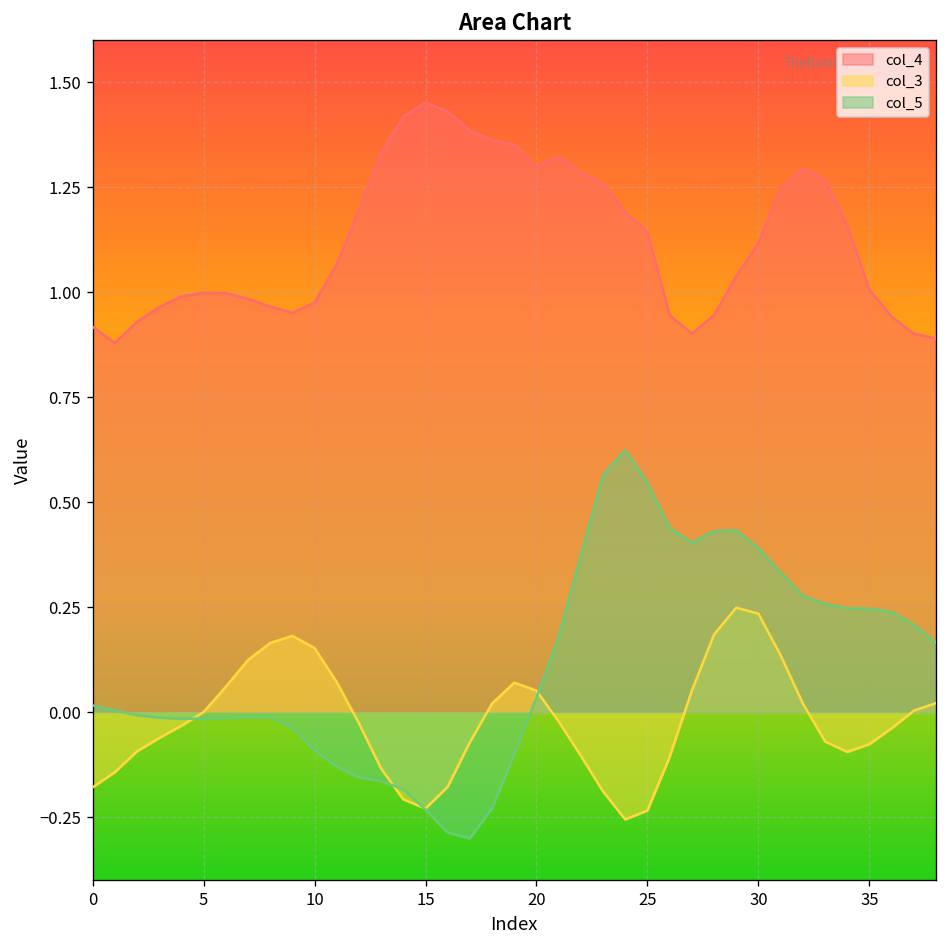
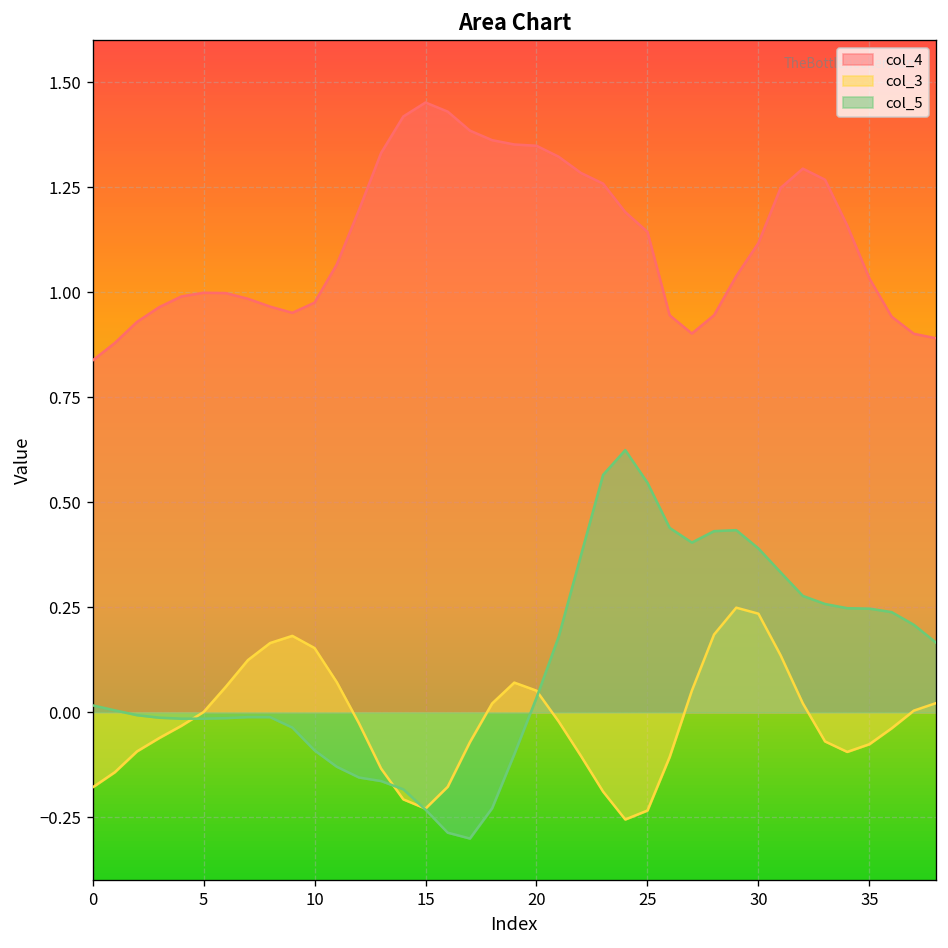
col_4, 0: 0.92 -> 0.84
col_4, 20: 1.30 -> 1.35
col_4, 35: 1.01 -> 1.03
